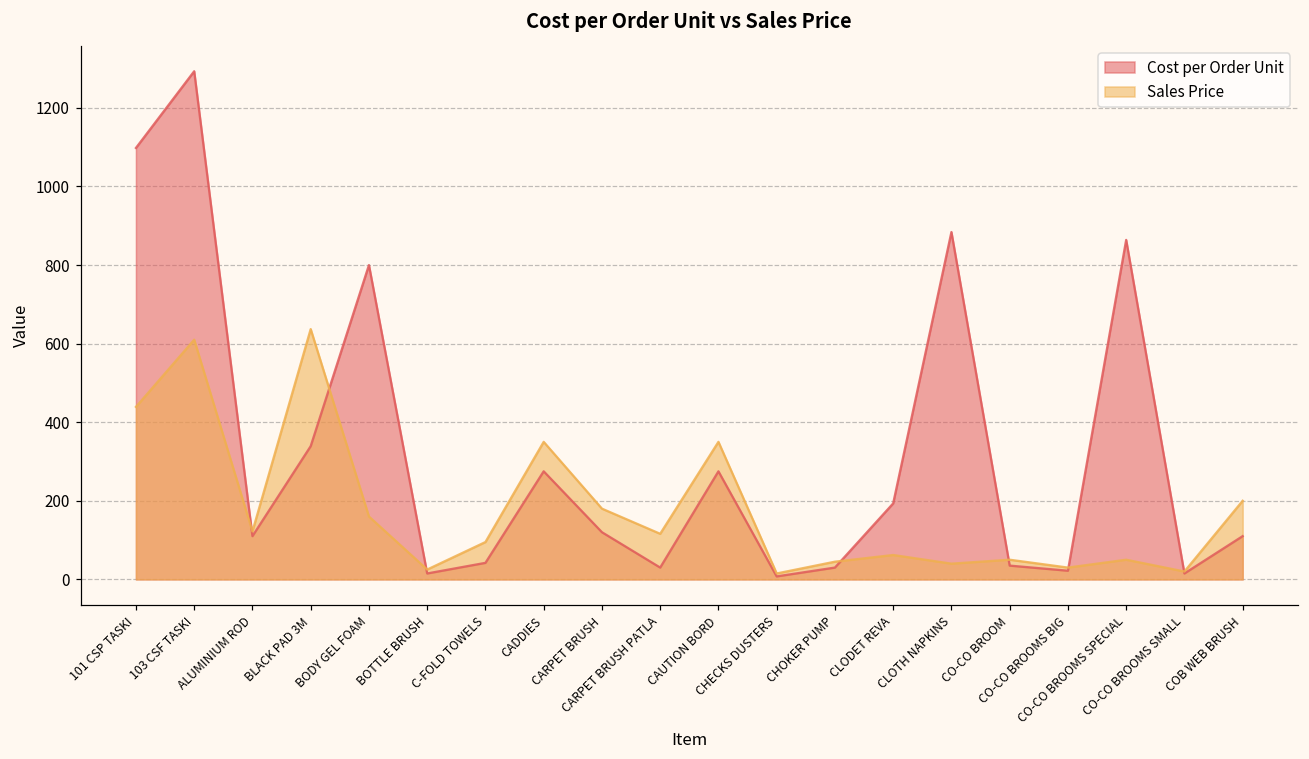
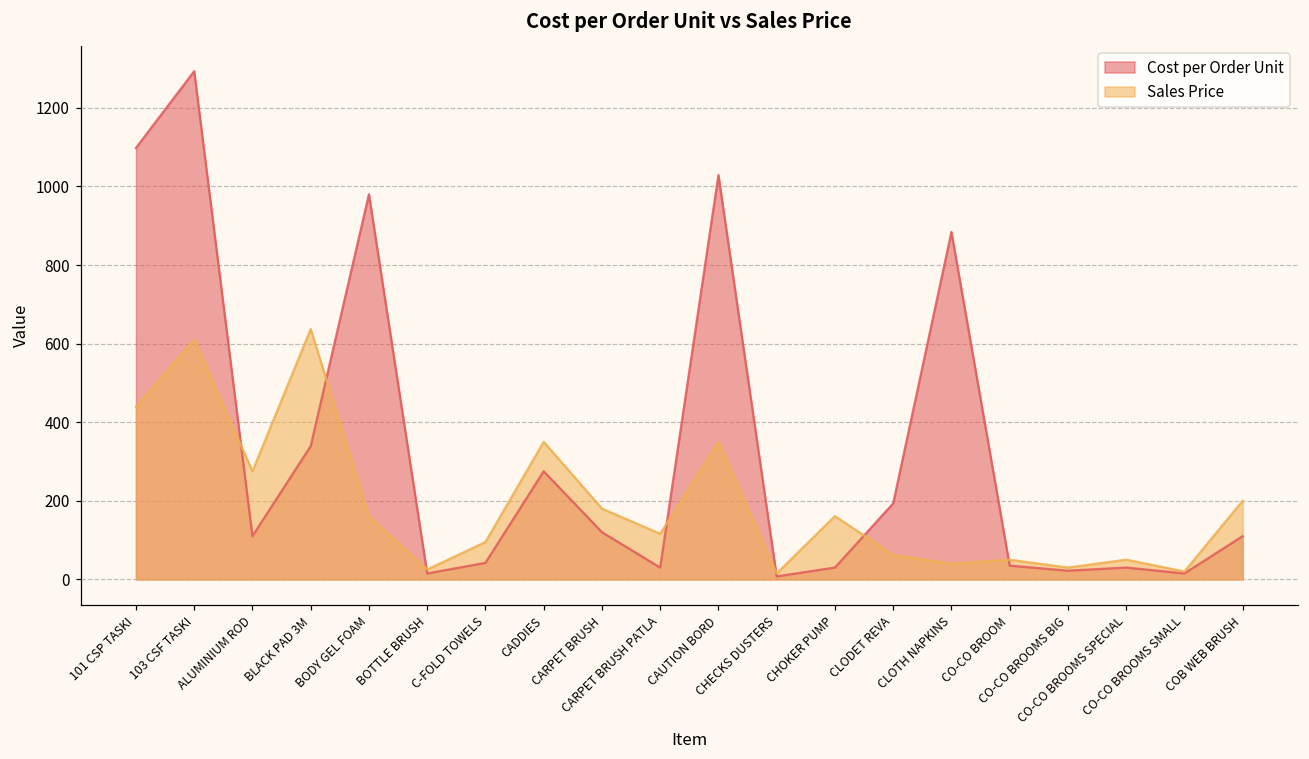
Sales Price, ALUMINIUM ROD: 120 -> 280
Cost per Order Unit, BODY GEL FOAM: 800 -> 980
Cost per Order Unit, CAUTION BORD: 280 -> 1030
Sales Price, CHOKER PUMP: 50 -> 160
Cost per Order Unit, CO-CO BROOMS SPECIAL: 860 -> 30
